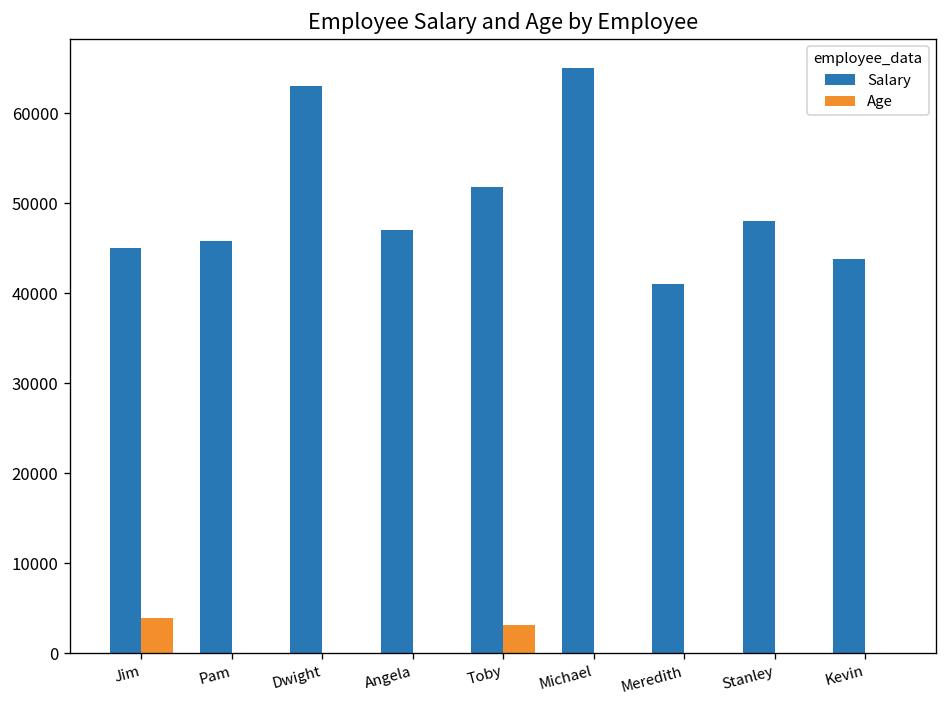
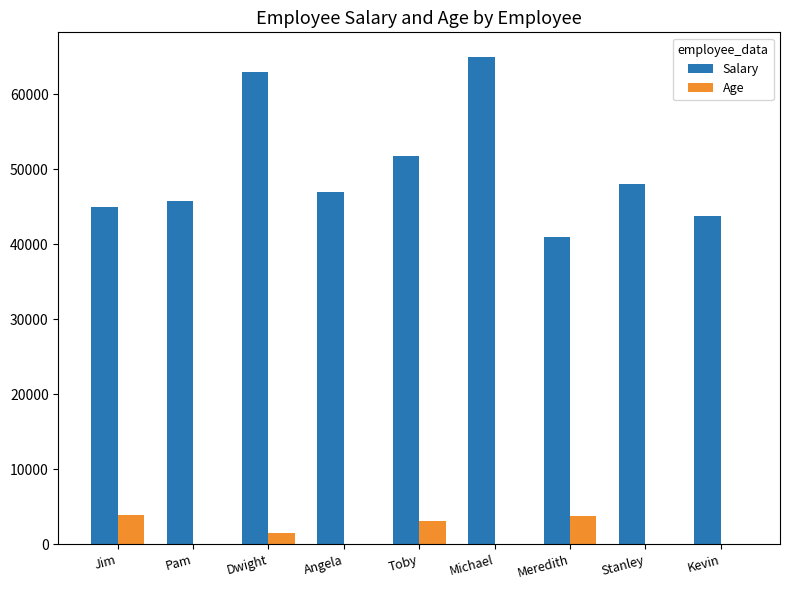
Age, Dwight: 0 -> 1000
Age, Meredith: 0 -> 4000
